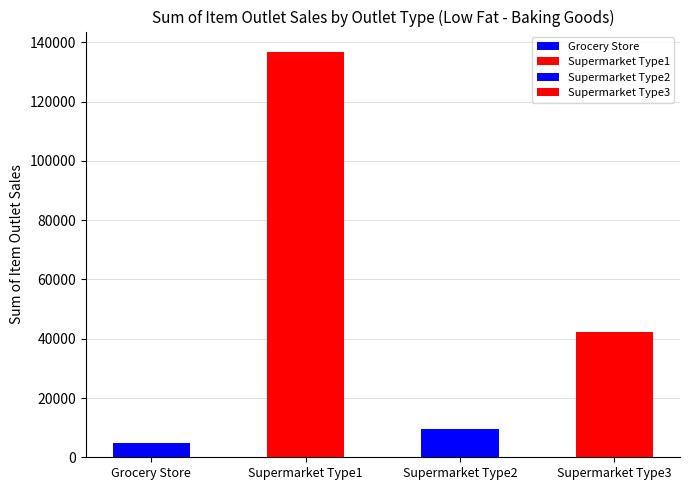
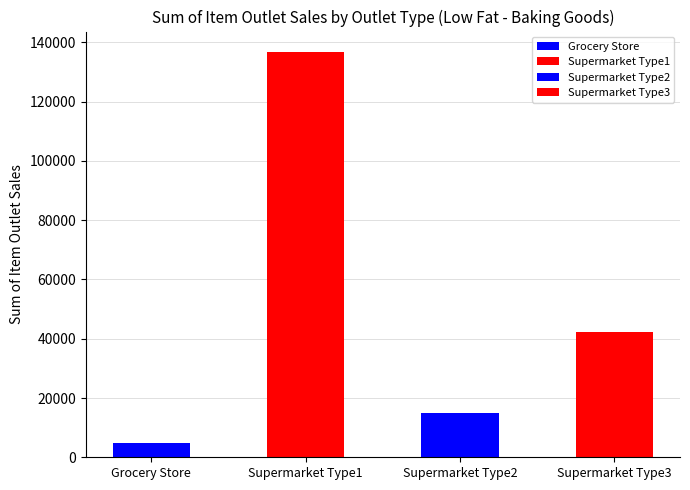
Supermarket Type2: 9000 -> 15000
